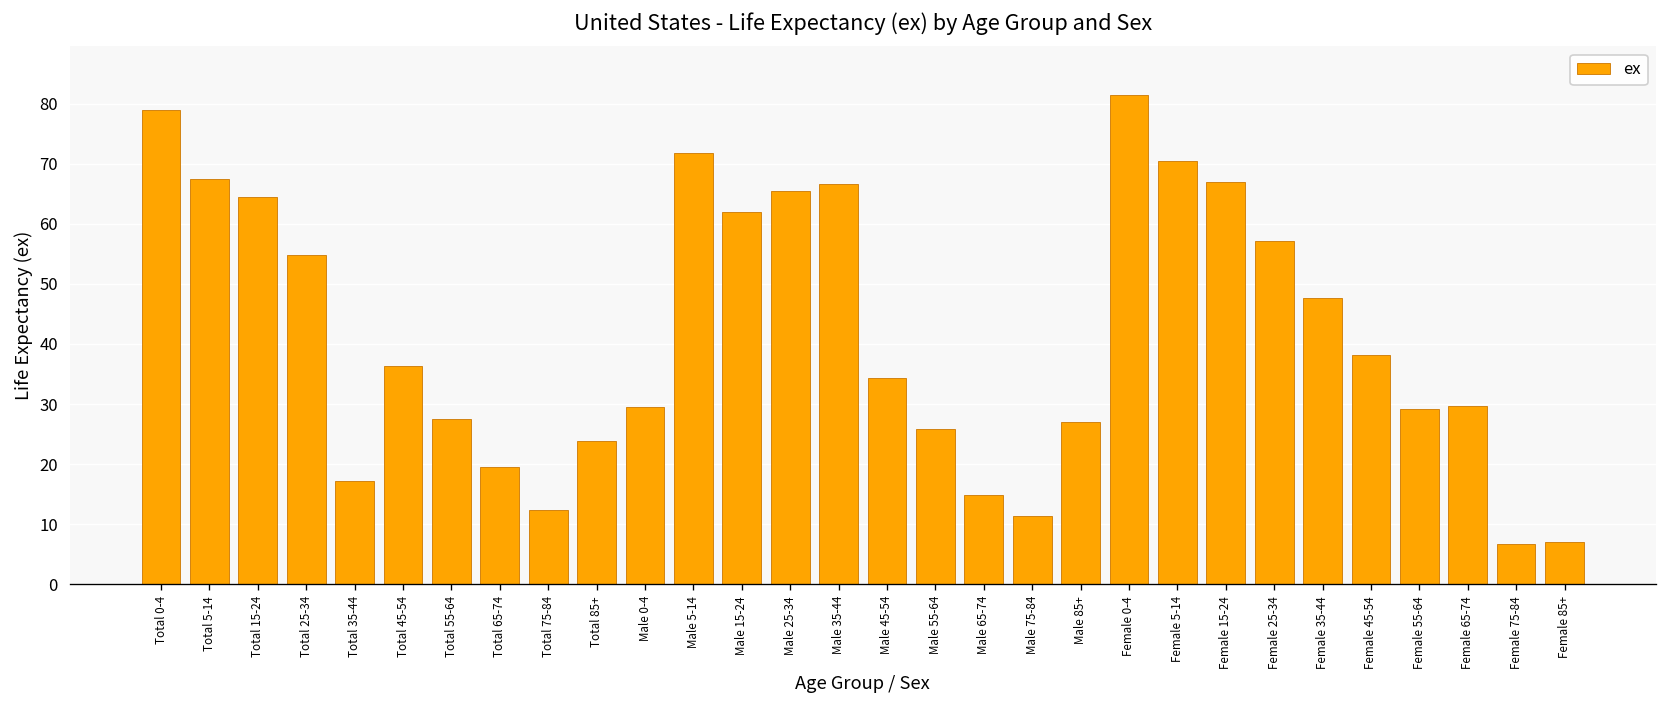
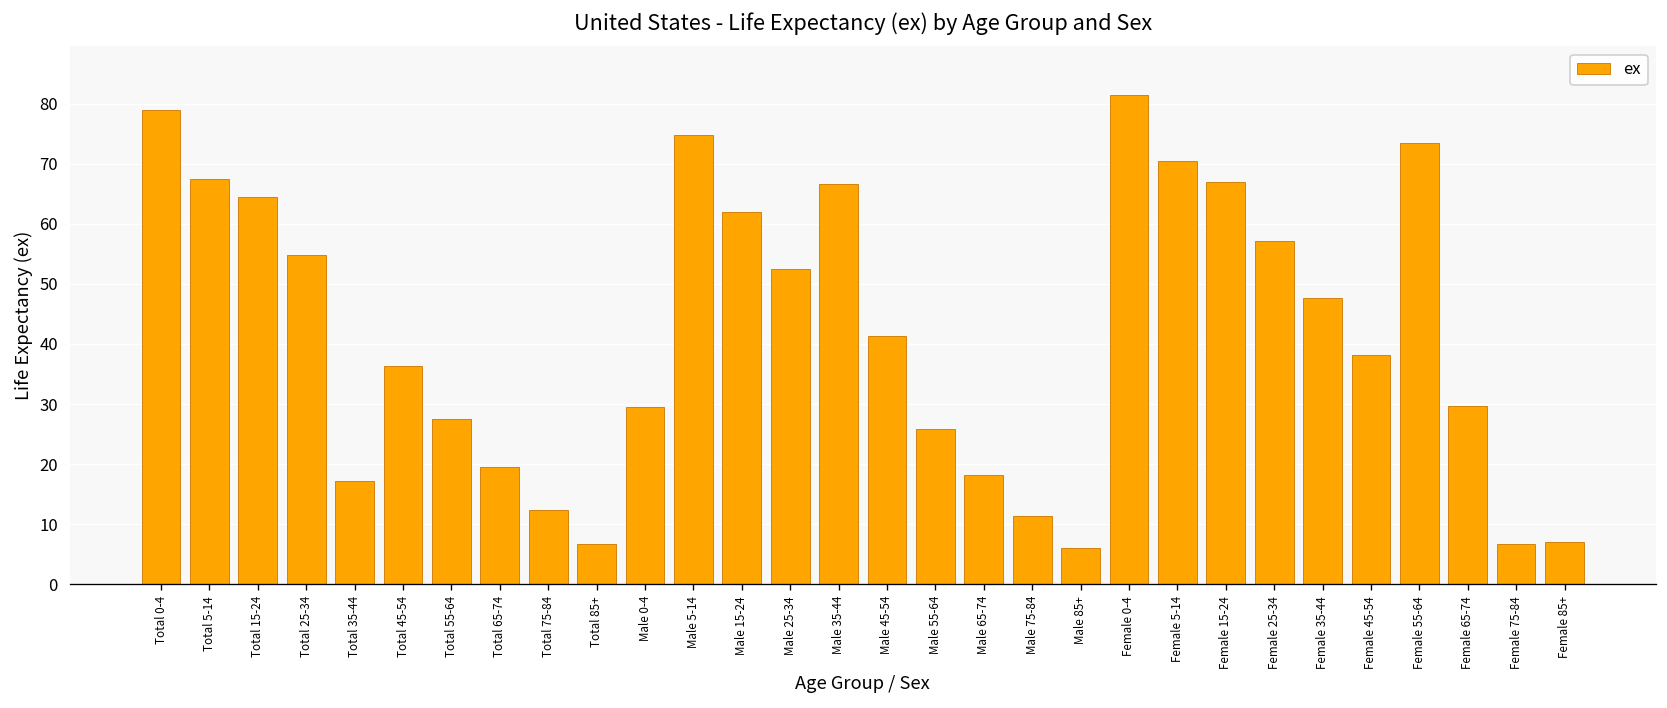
Total 85+: 24 -> 7
Male 5-14: 72 -> 75
Male 25-34: 65 -> 53
Male 45-54: 34 -> 41
Male 65-74: 15 -> 18
Male 85+: 27 -> 6
Female 55-64: 29 -> 73
